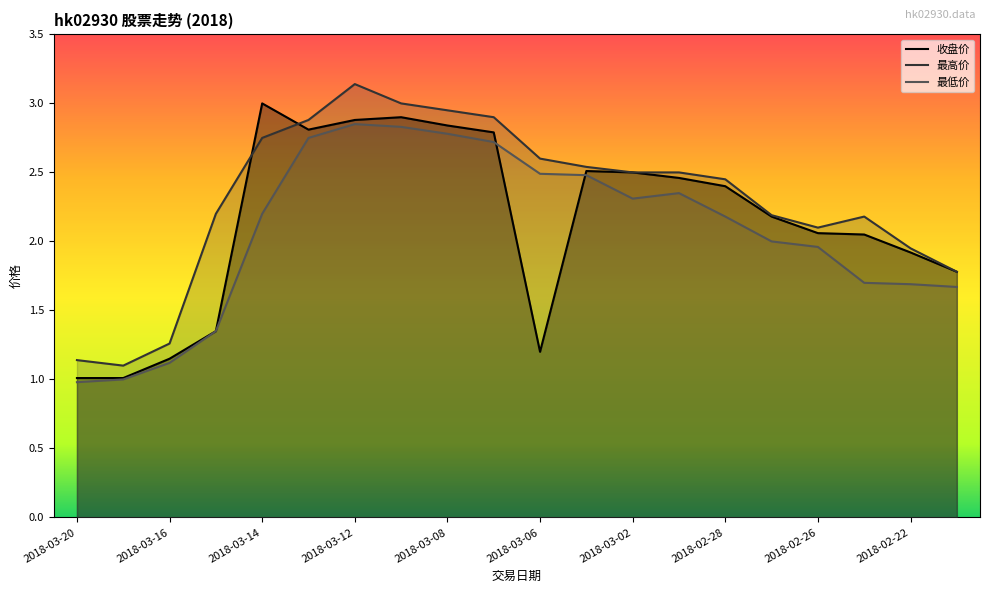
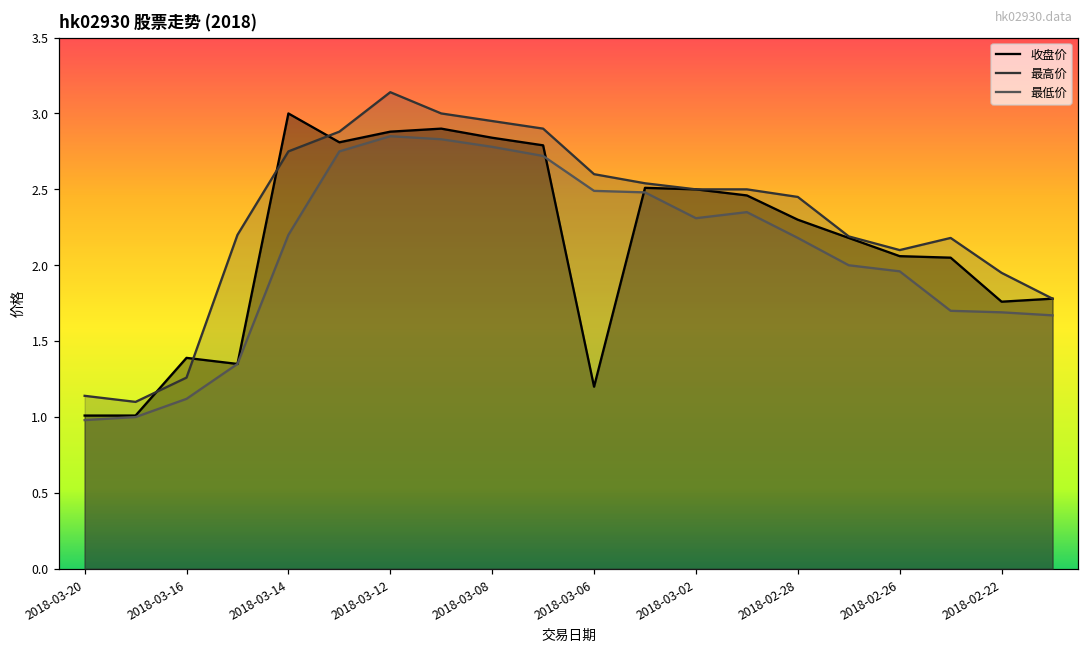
收盘价, 2018-03-16: 1.15 -> 1.39
收盘价, 2018-02-28: 2.4 -> 2.3
收盘价, 2018-02-22: 1.92 -> 1.76
